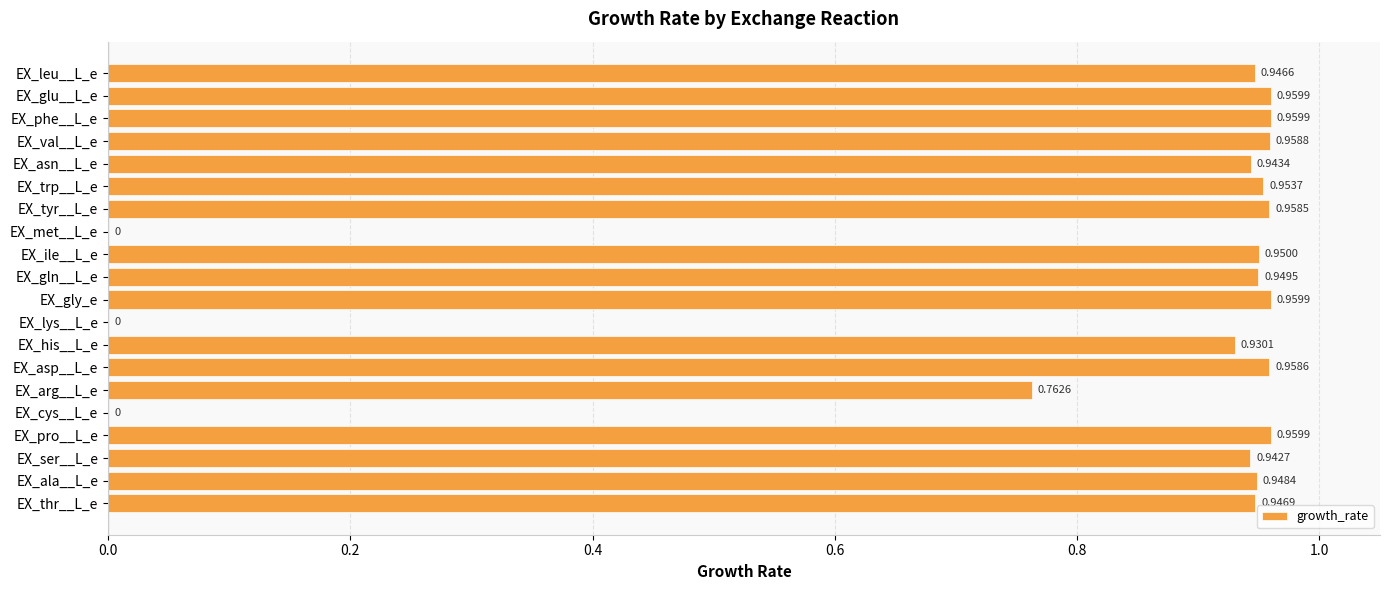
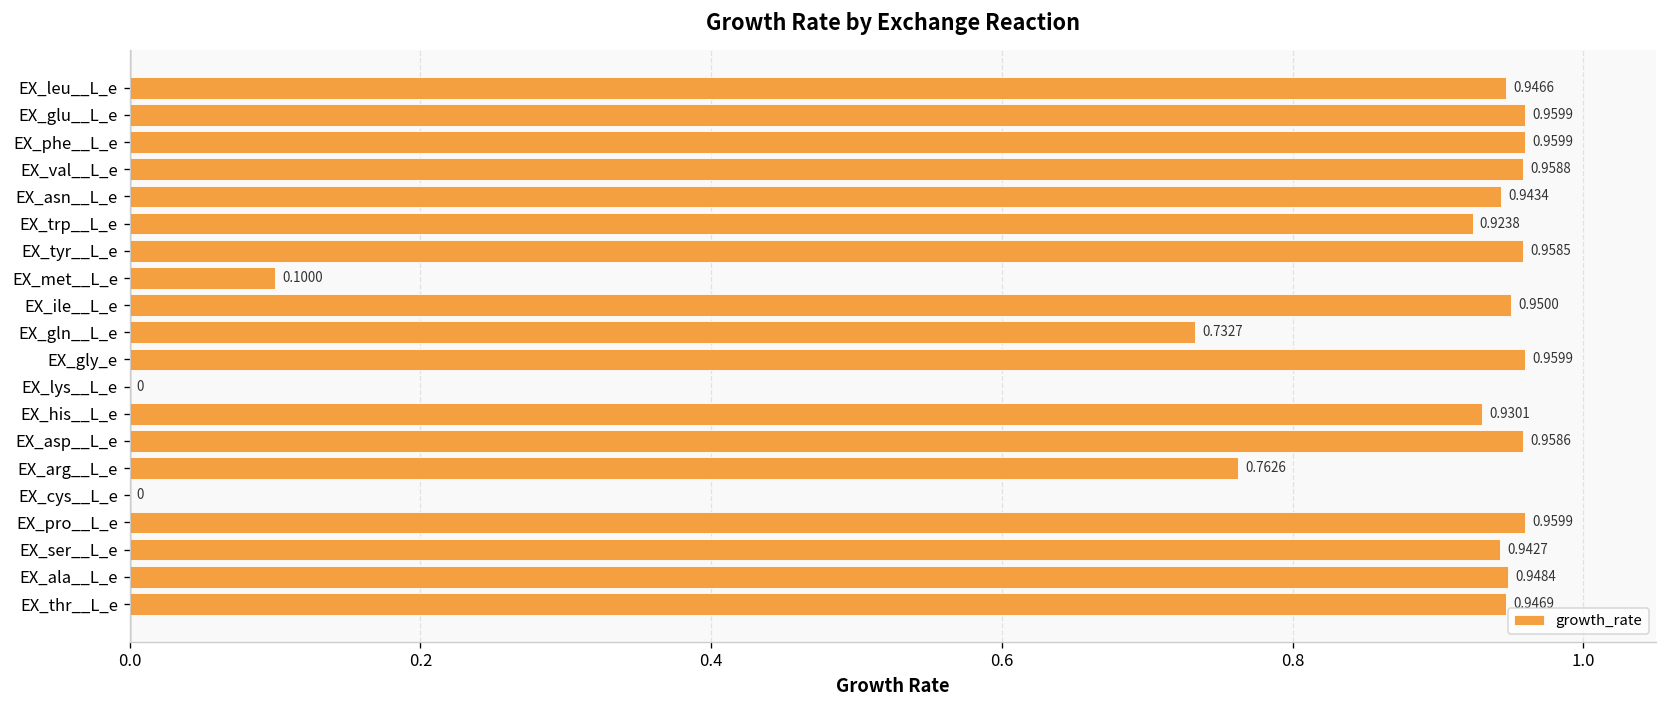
EX_trp__L_e: 0.9537 -> 0.9238
EX_met__L_e: 0 -> 0.1000
EX_gln__L_e: 0.9495 -> 0.7327
